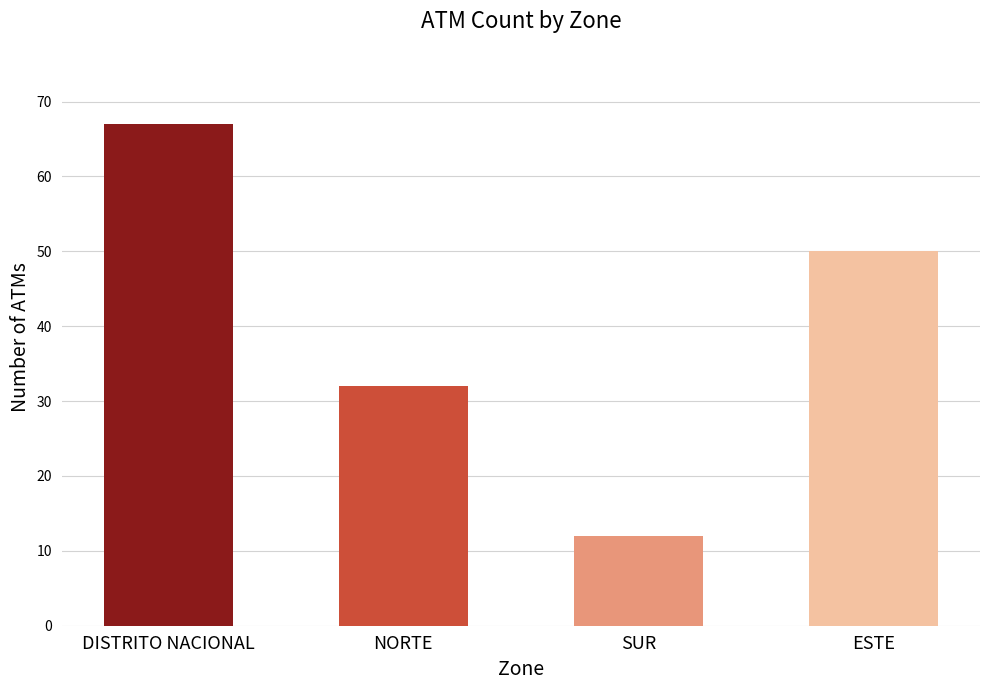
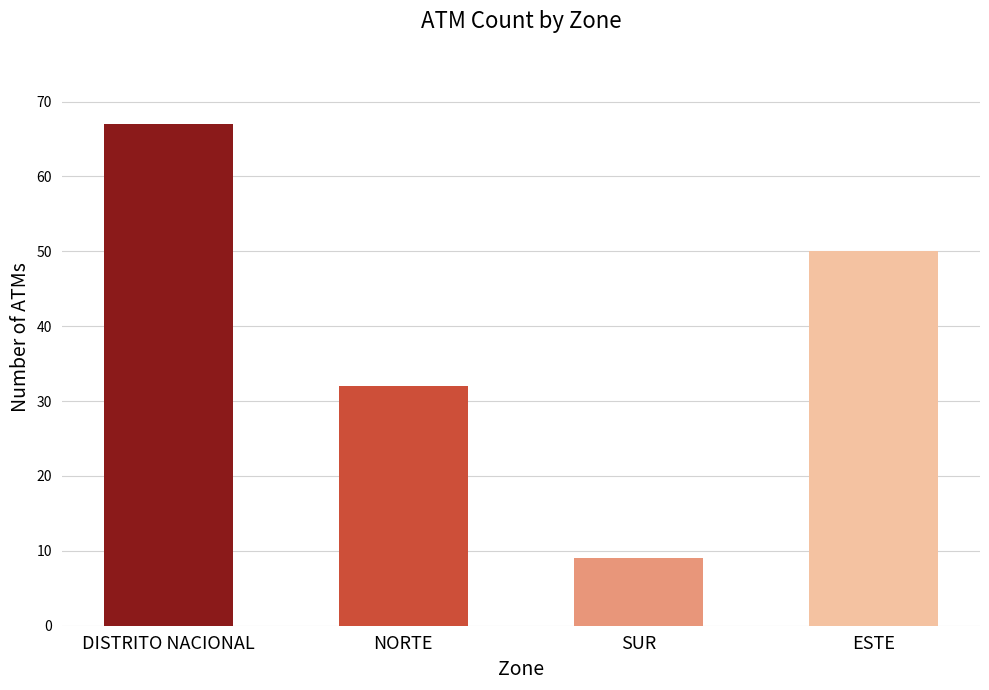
SUR: 12 -> 9
